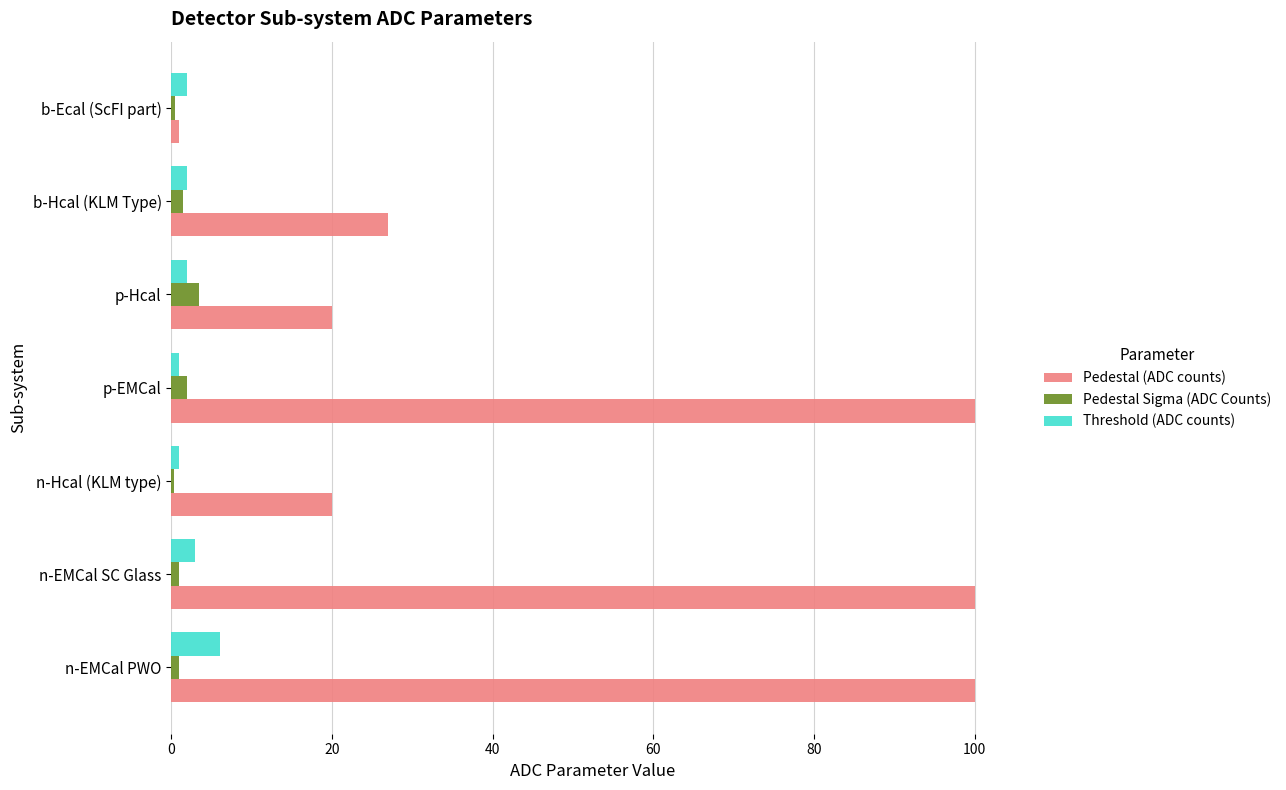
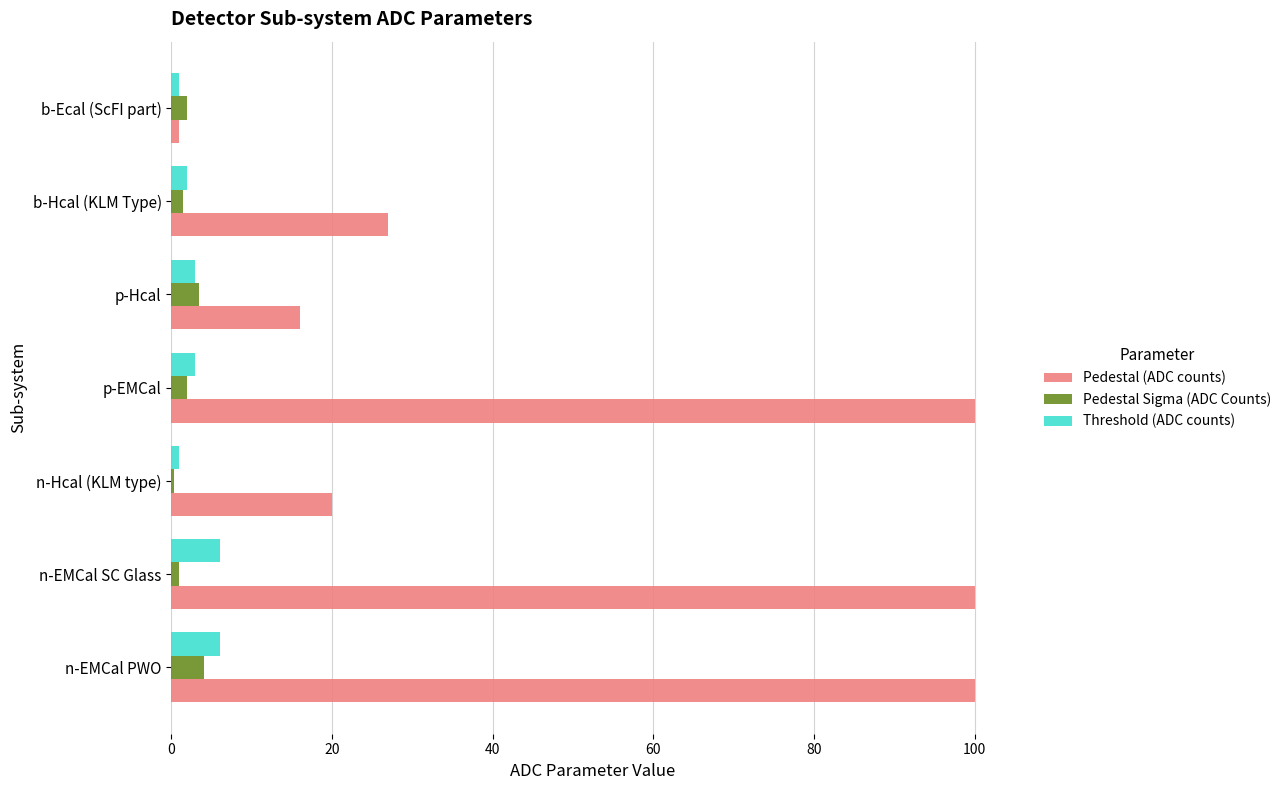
Threshold (ADC counts), b-Ecal (ScFI part): 2 -> 1
Pedestal Sigma (ADC Counts), b-Ecal (ScFI part): 1 -> 2
Threshold (ADC counts), p-Hcal: 2 -> 3
Pedestal (ADC counts), p-Hcal: 20 -> 16
Threshold (ADC counts), p-EMCal: 1 -> 3
Threshold (ADC counts), n-EMCal SC Glass: 3 -> 6
Pedestal Sigma (ADC Counts), n-EMCal PWO: 1 -> 4
